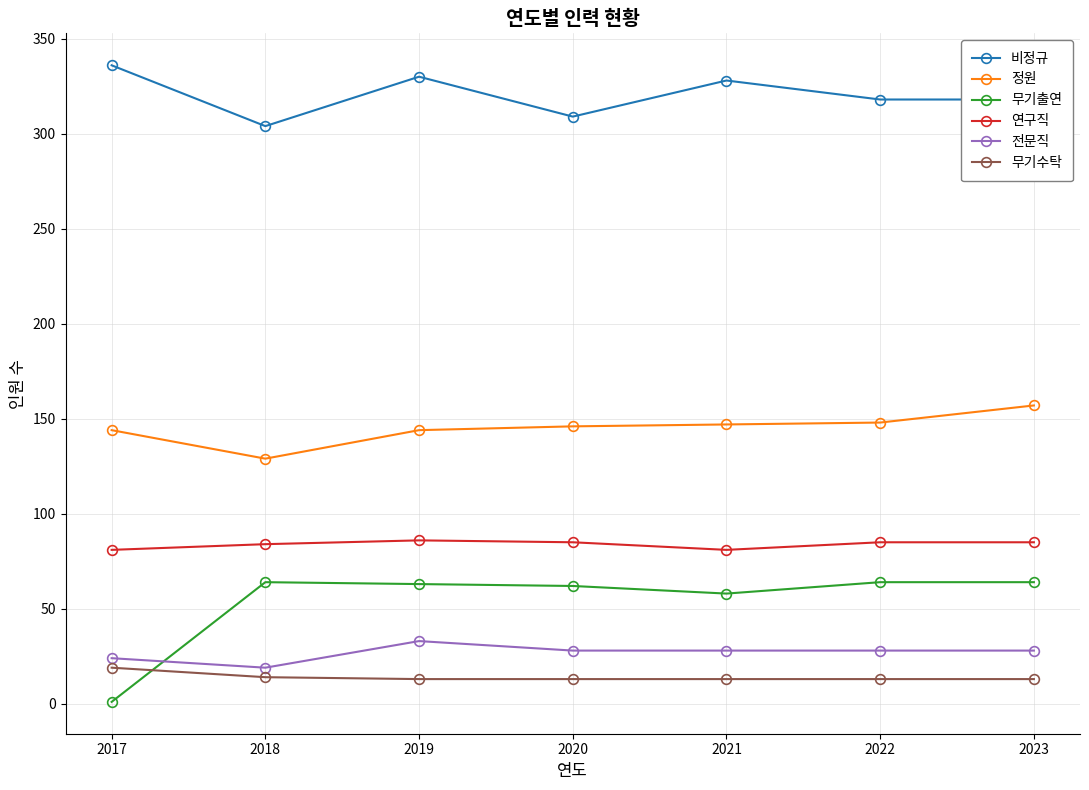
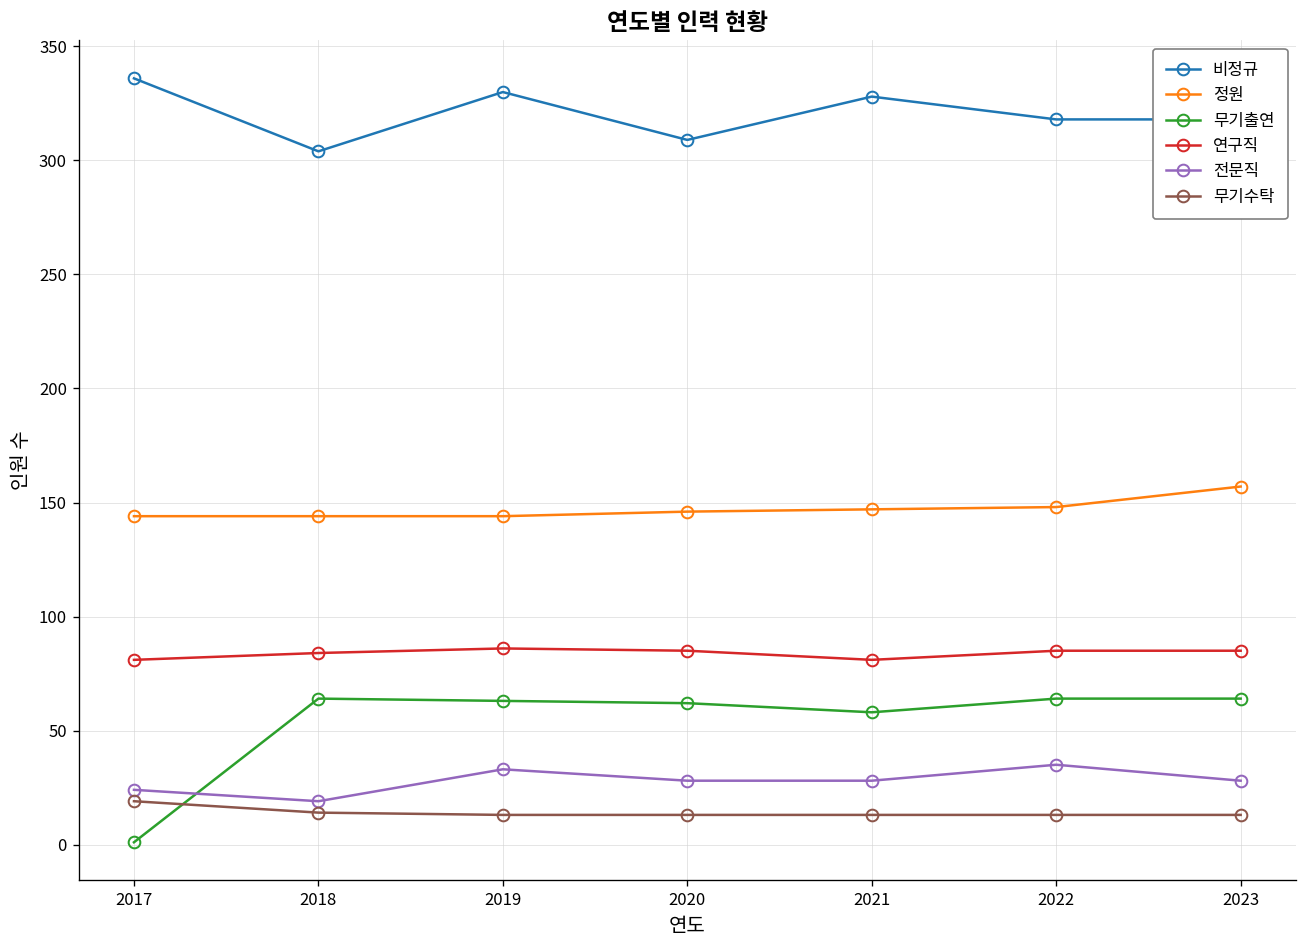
정원, 2018: 129 -> 144
전문직, 2022: 28 -> 35
